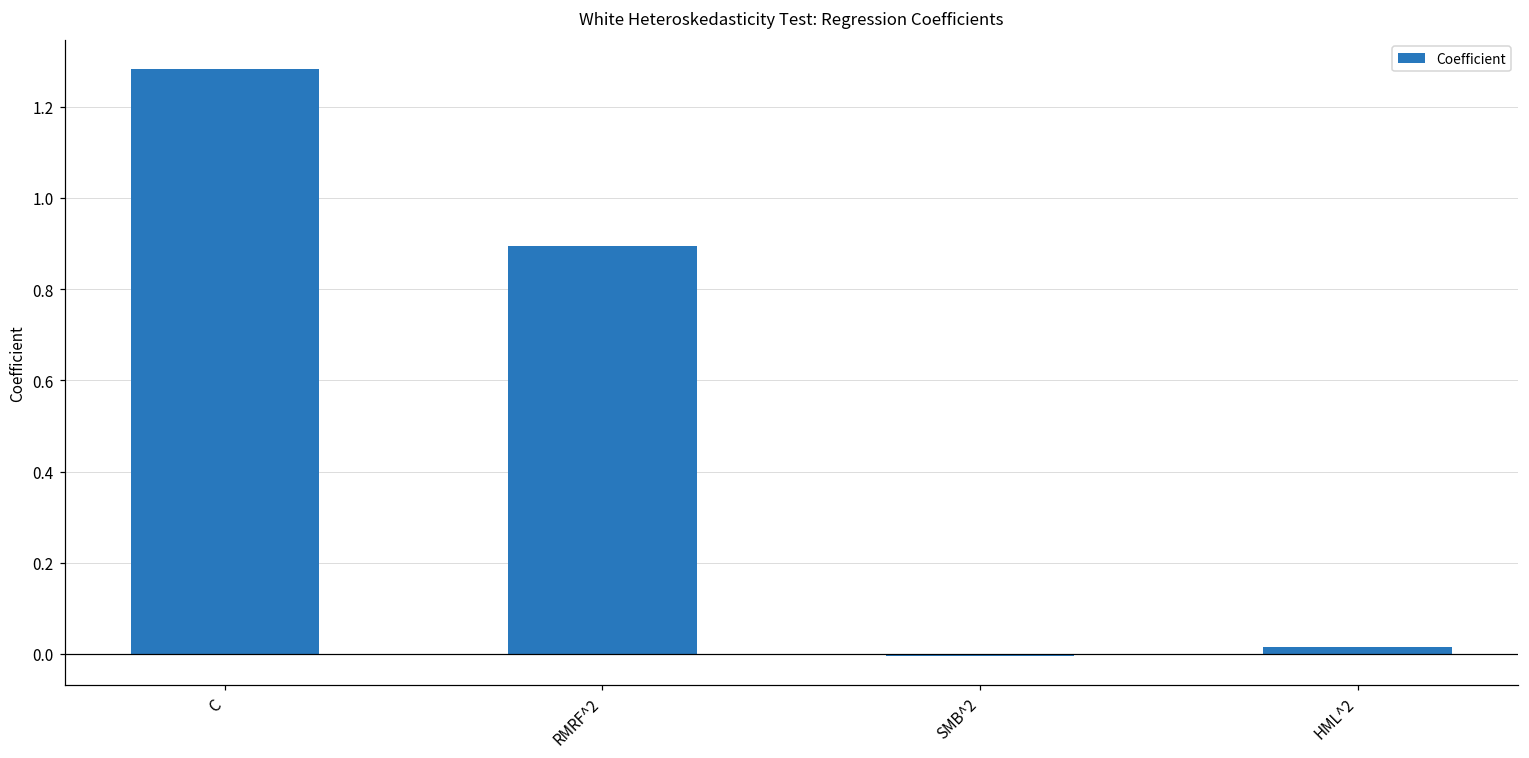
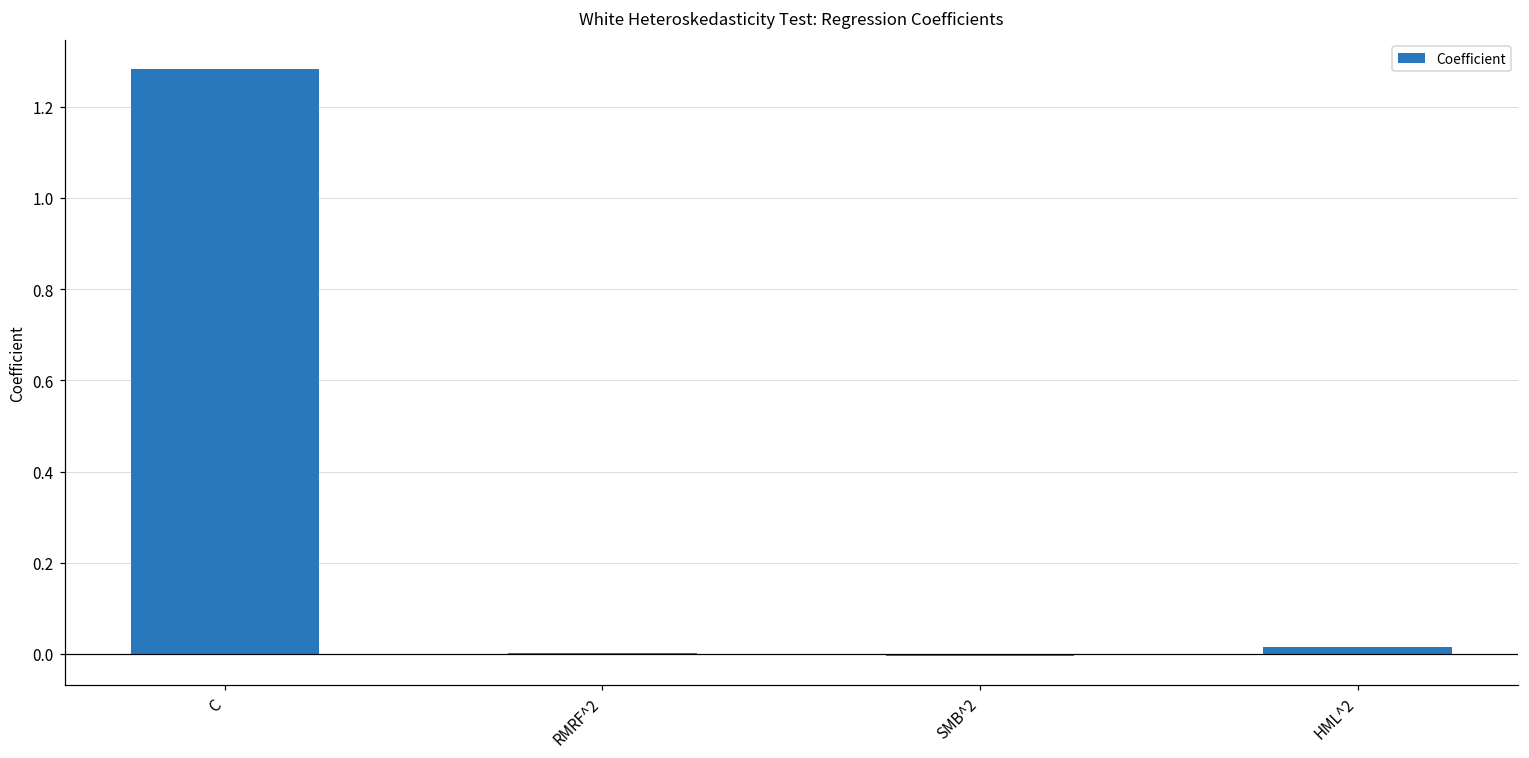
RMRF^2: 0.89 -> 0.00
